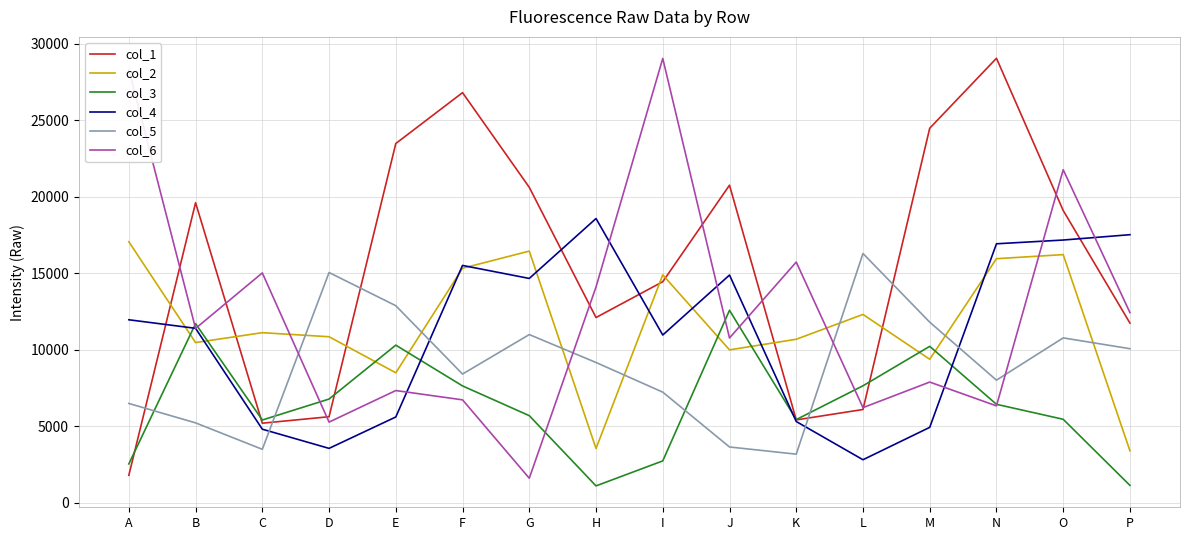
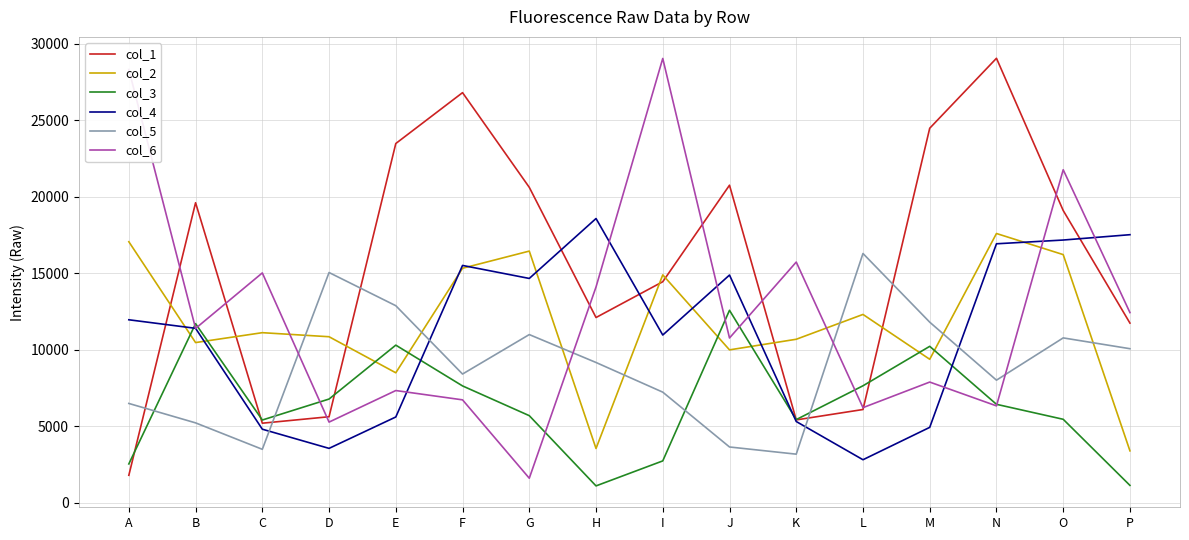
col_2, N: 15900 -> 17600
